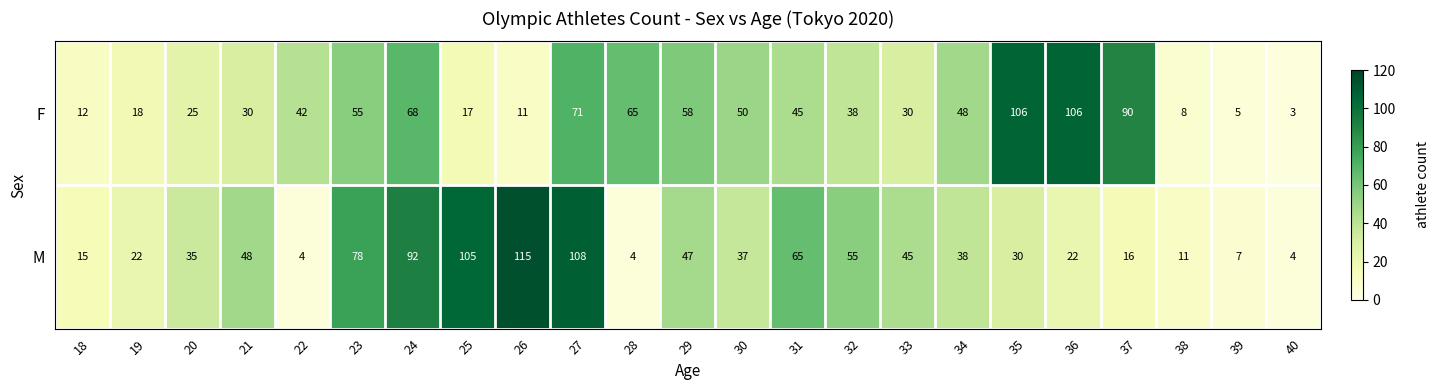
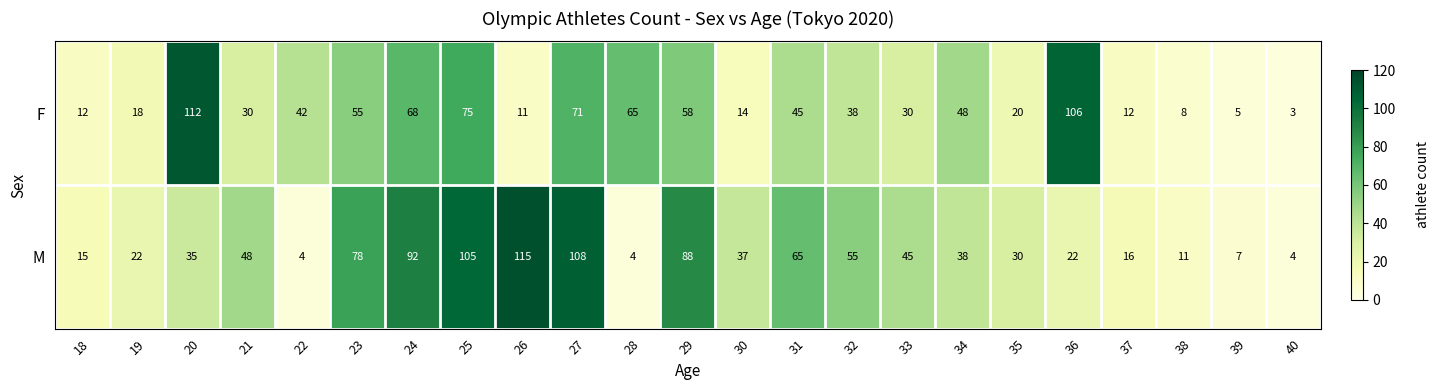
F, 20: 25 -> 112
F, 25: 17 -> 75
F, 30: 50 -> 14
F, 35: 106 -> 20
F, 37: 90 -> 12
M, 29: 47 -> 88
